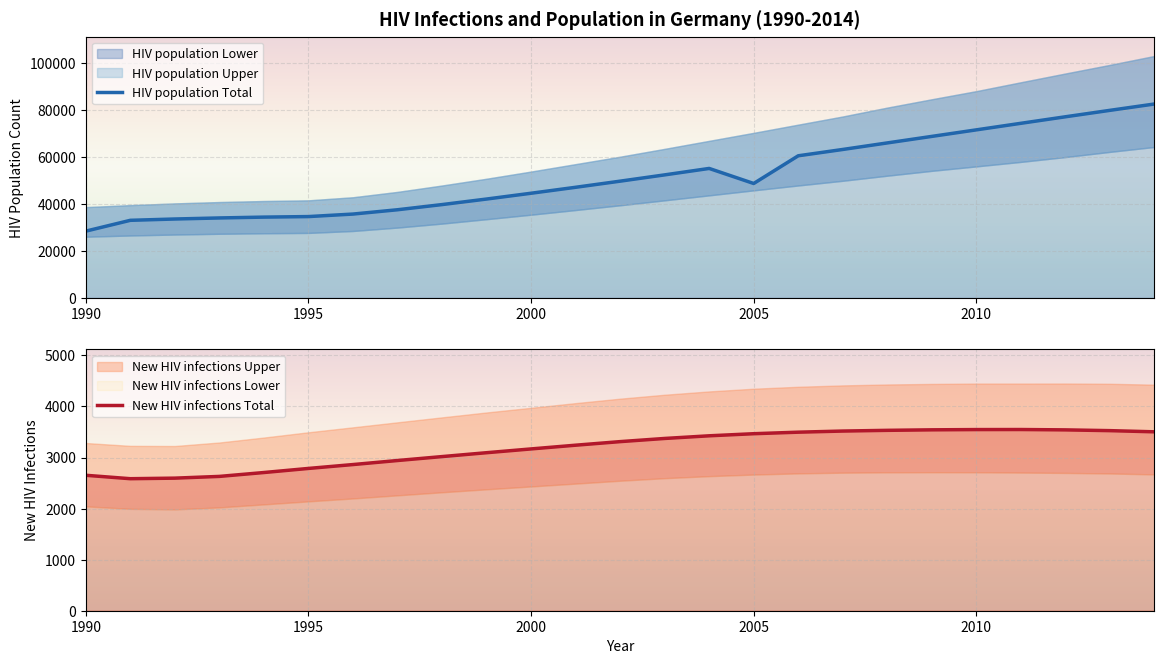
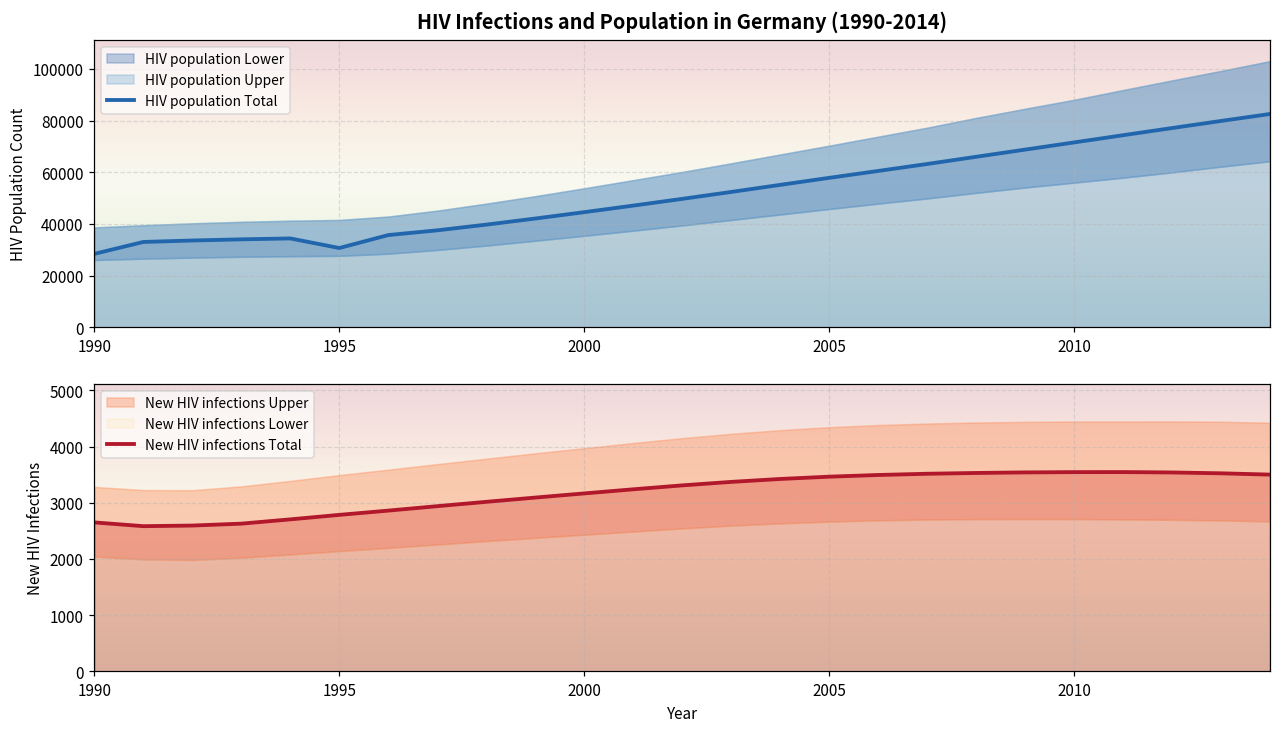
HIV Infections and Population in Germany (1990-2014), HIV population Total, 1995: 35000 -> 31000
HIV Infections and Population in Germany (1990-2014), HIV population Total, 2005: 49000 -> 58000
